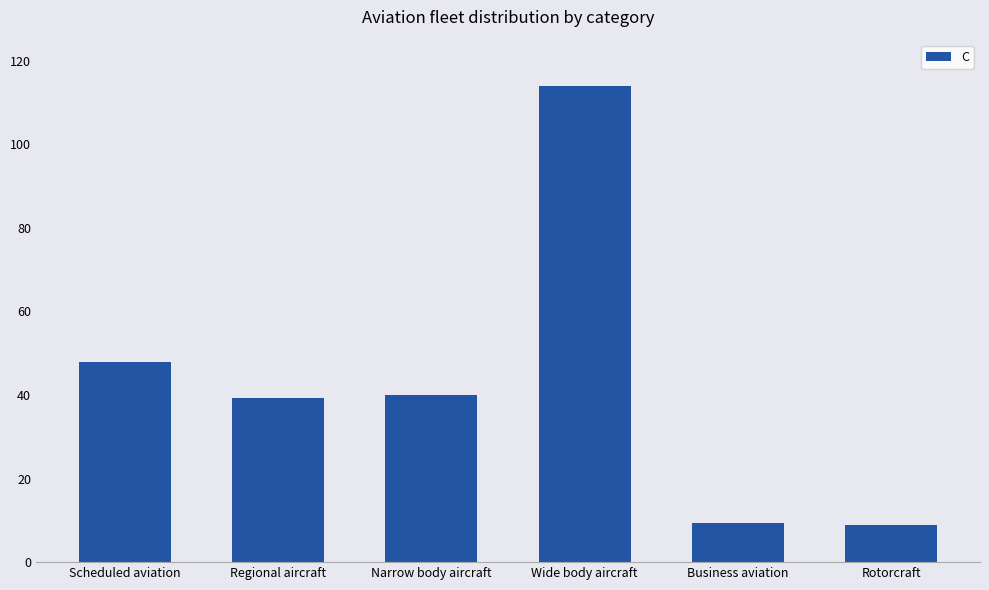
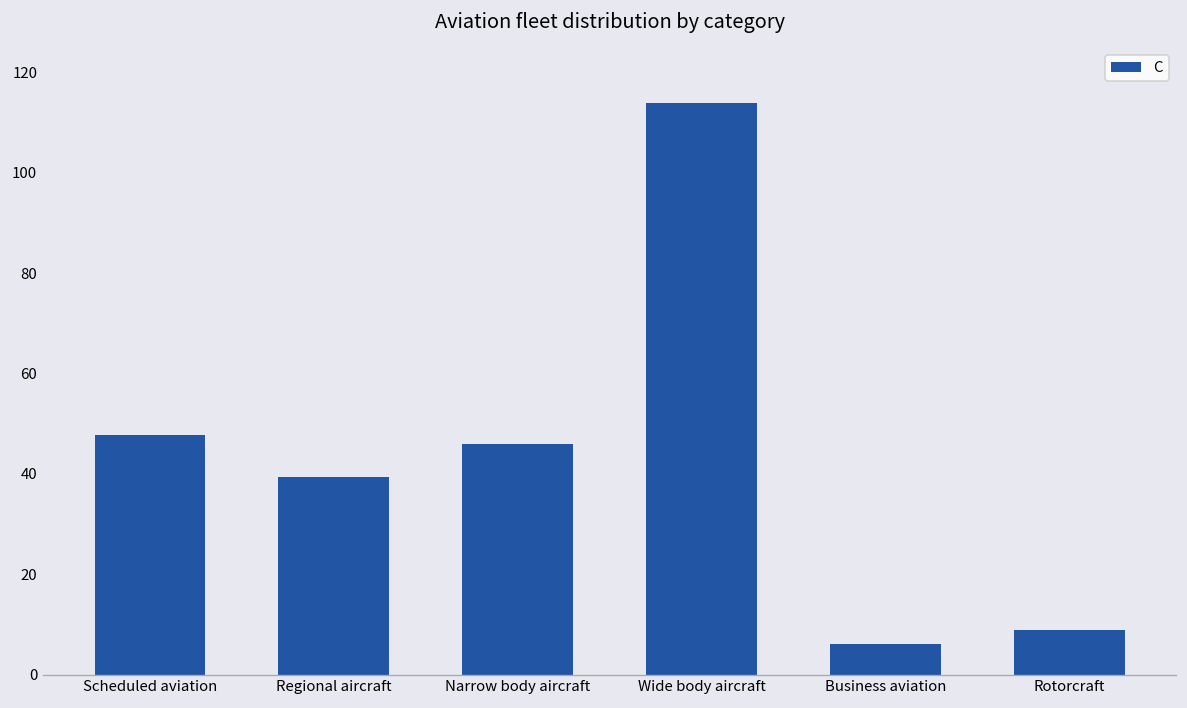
Narrow body aircraft: 40 -> 46
Business aviation: 9 -> 6
